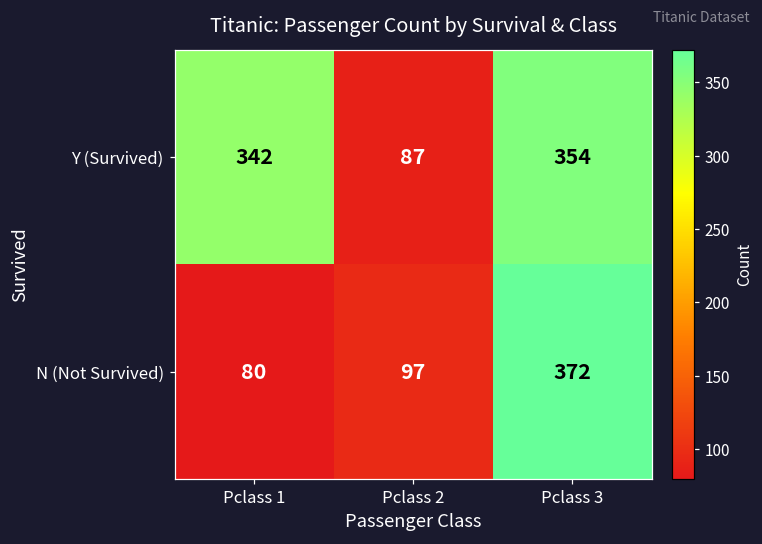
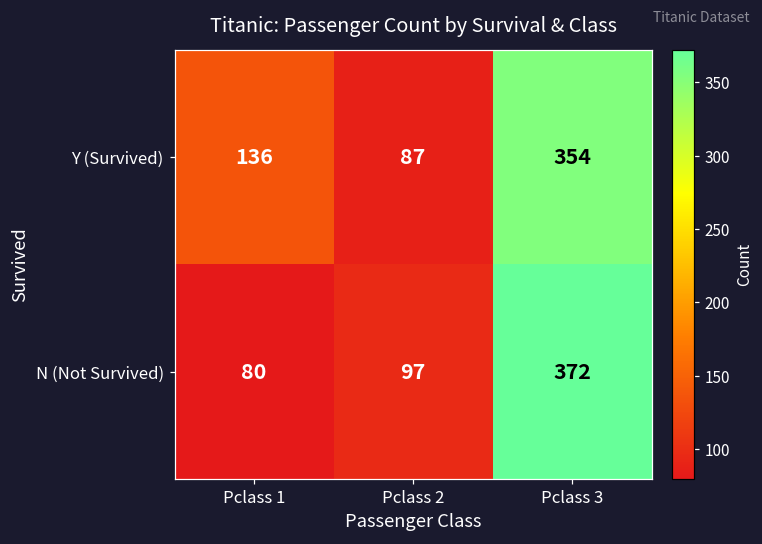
Y (Survived), Pclass 1: 342 -> 136
